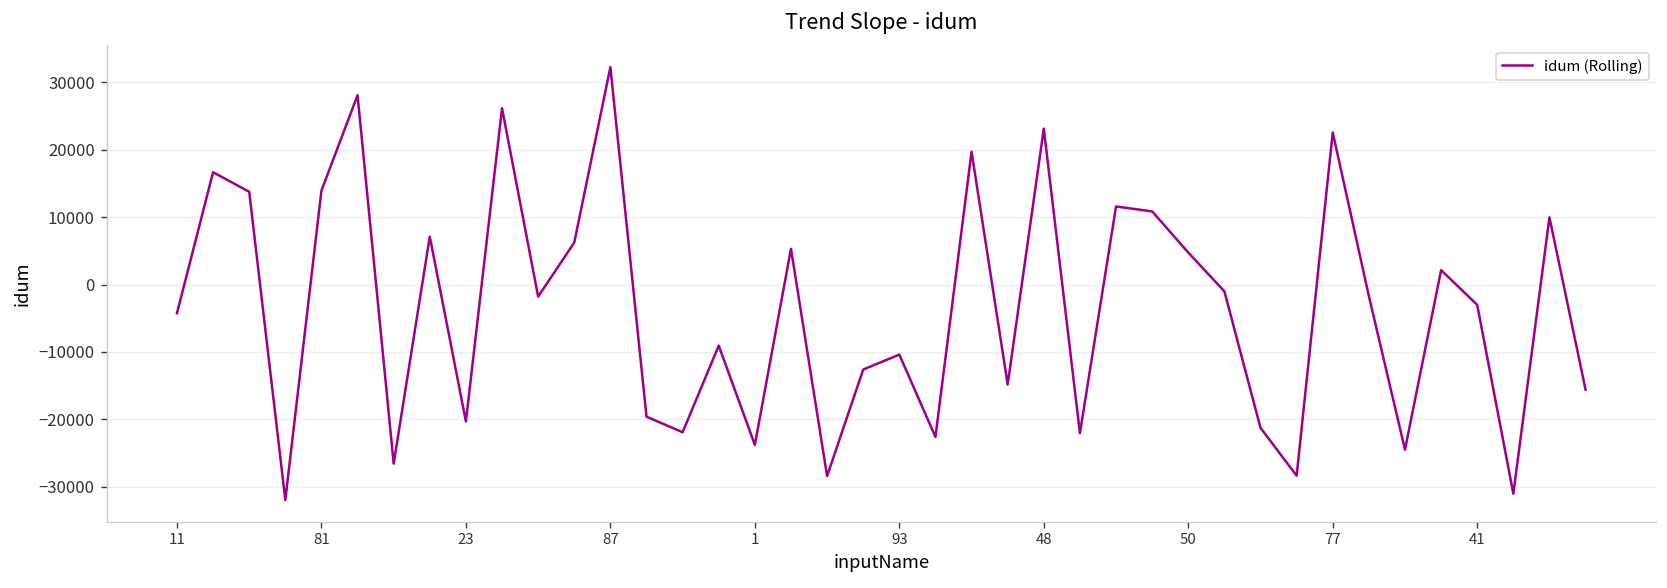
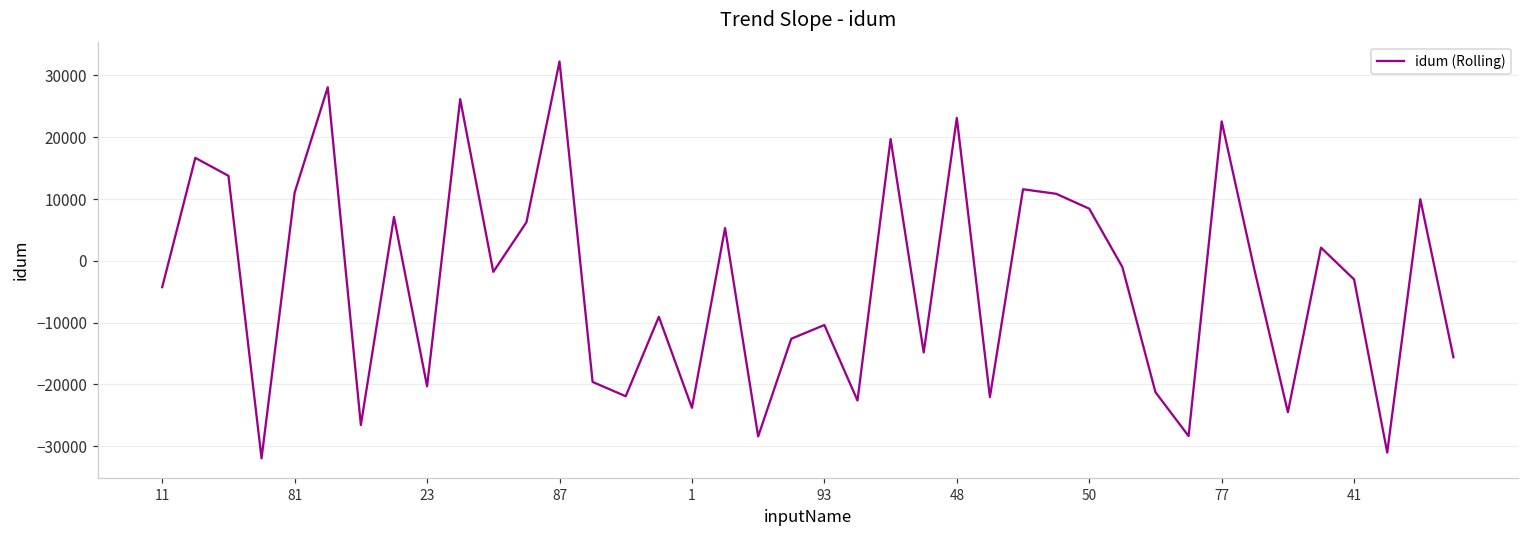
81: 14000 -> 11000
50: 5000 -> 8000
